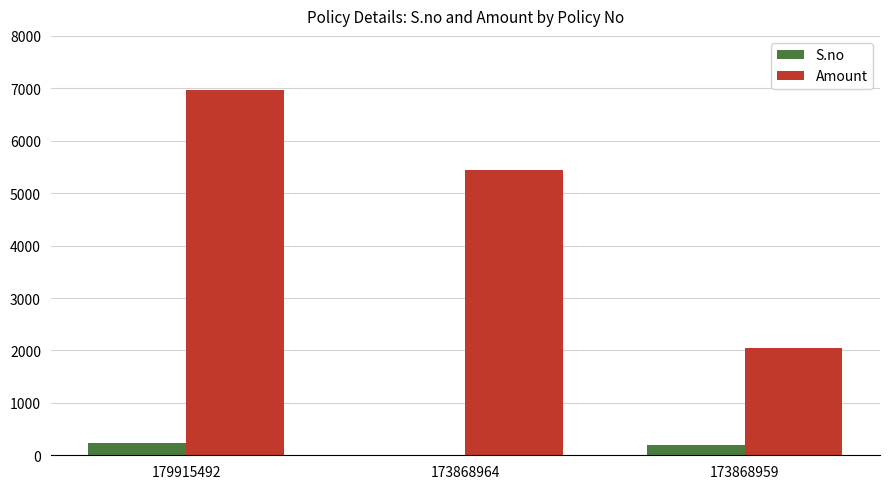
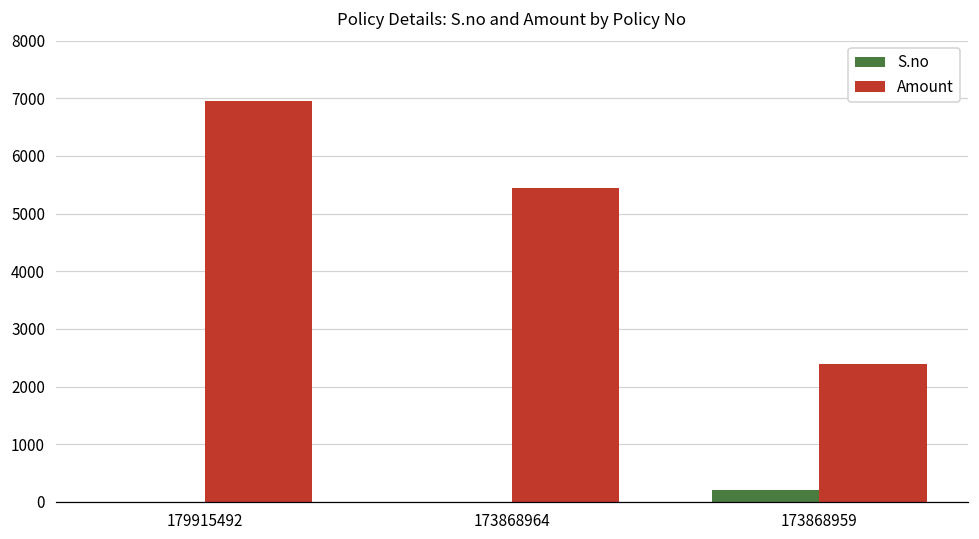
S.no, 179915492: 200 -> 0
Amount, 173868959: 2000 -> 2400
